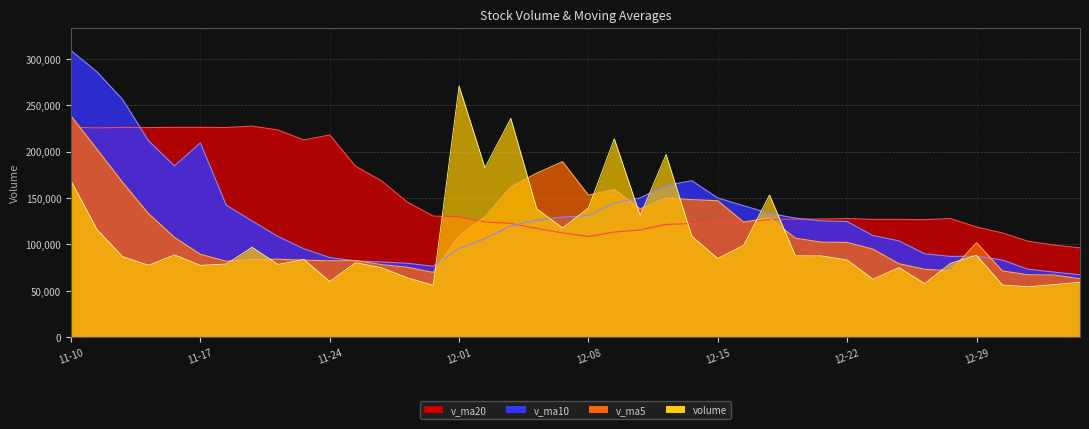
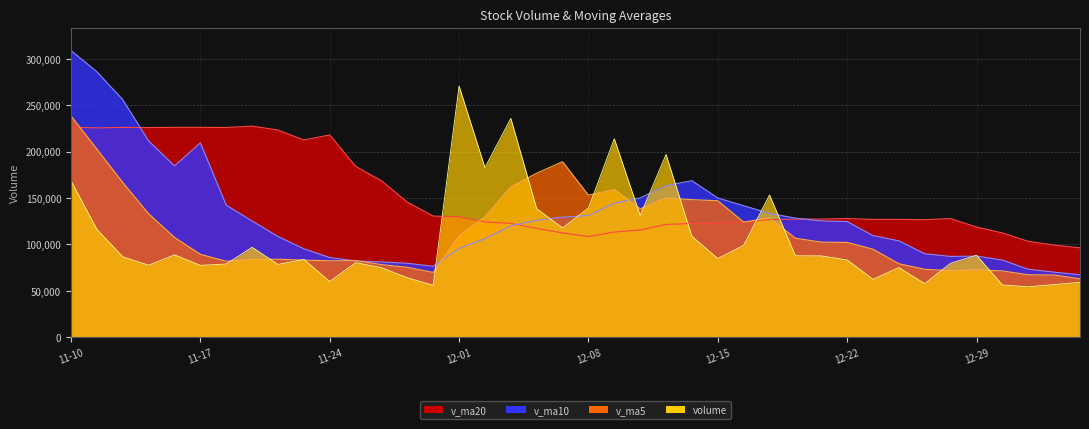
v_ma5, 12-29: 100,000 -> 70,000
